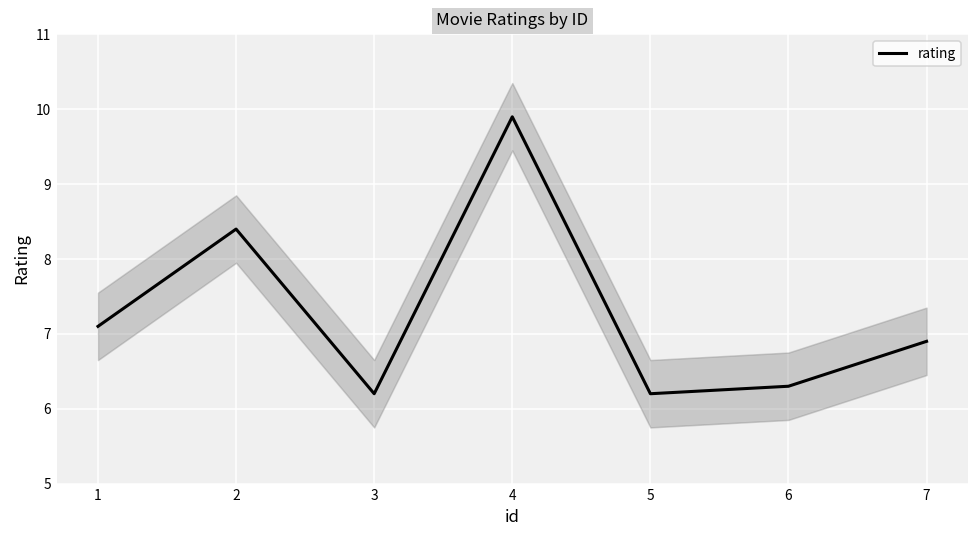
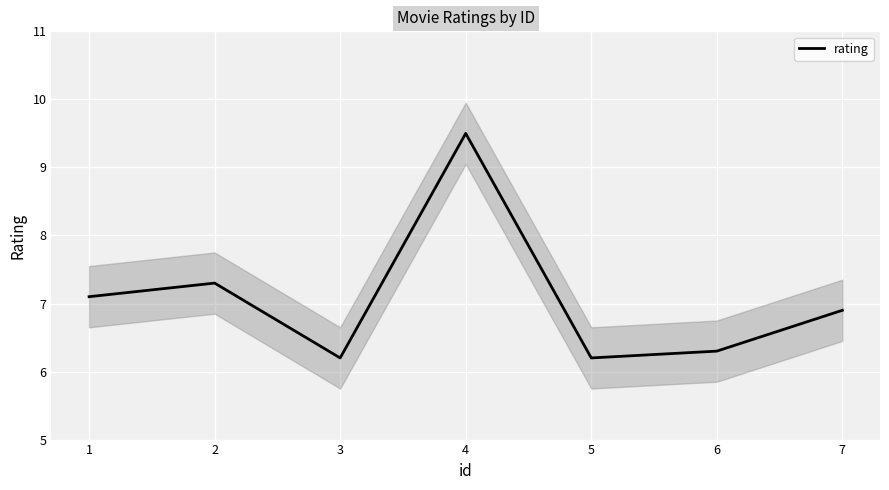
rating, 2: 8.4 -> 7.3
rating, 4: 9.9 -> 9.5
